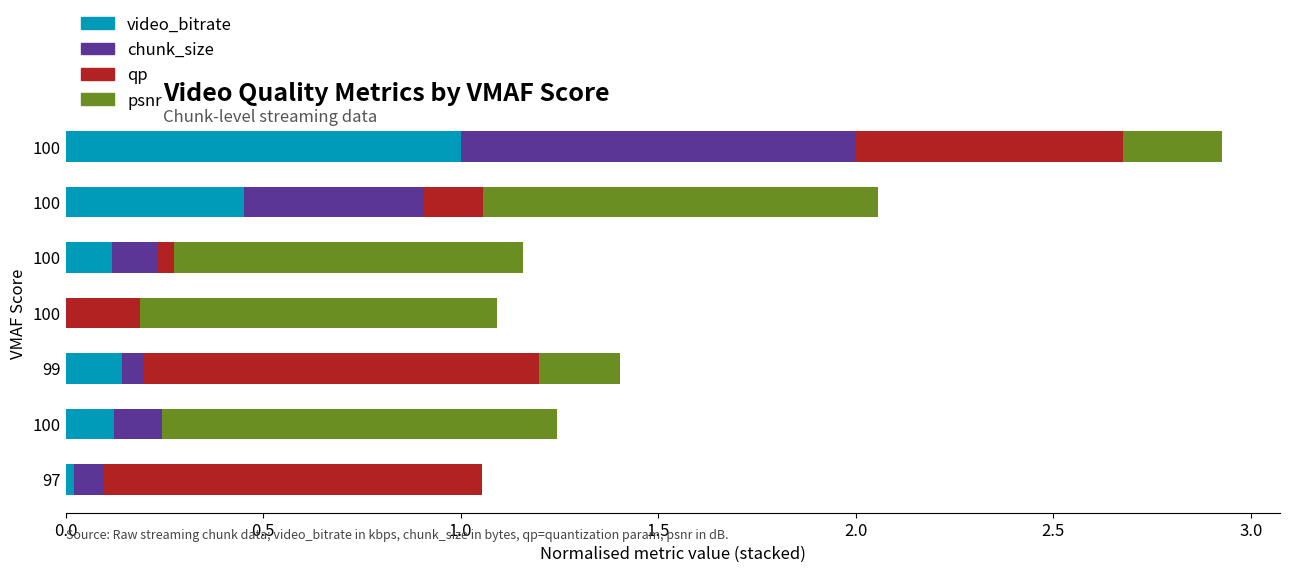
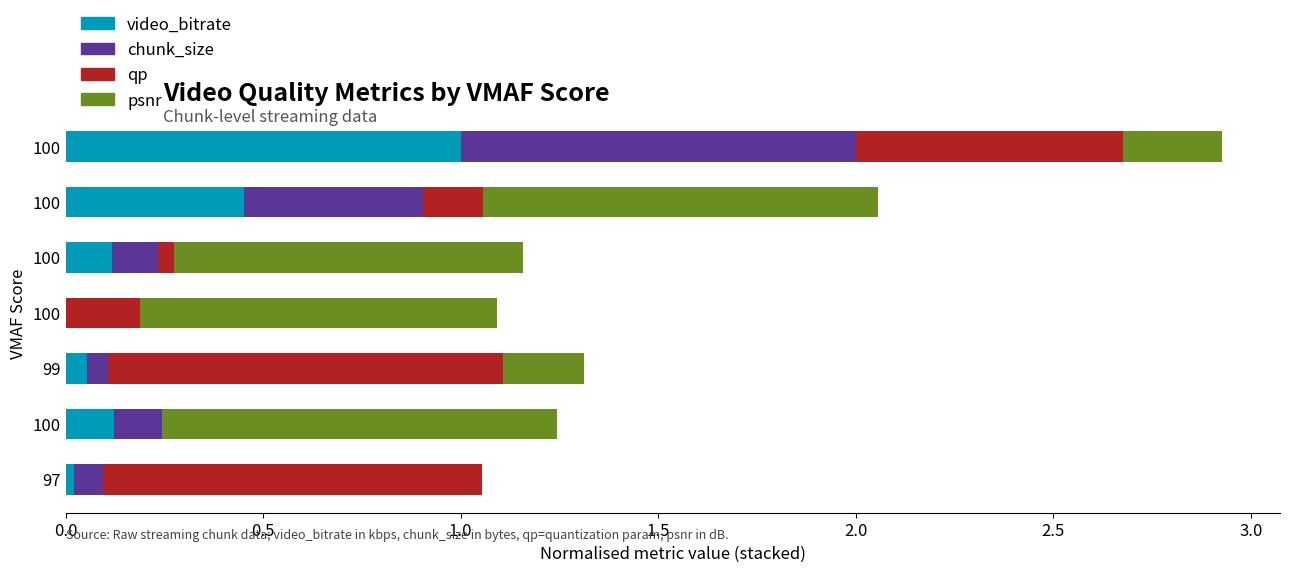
video_bitrate, 99: 0.14 -> 0.05
